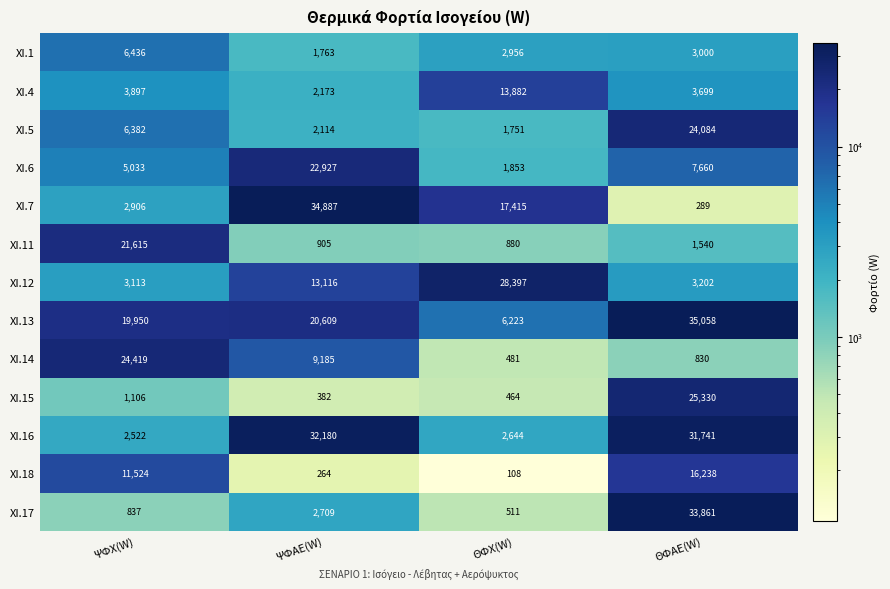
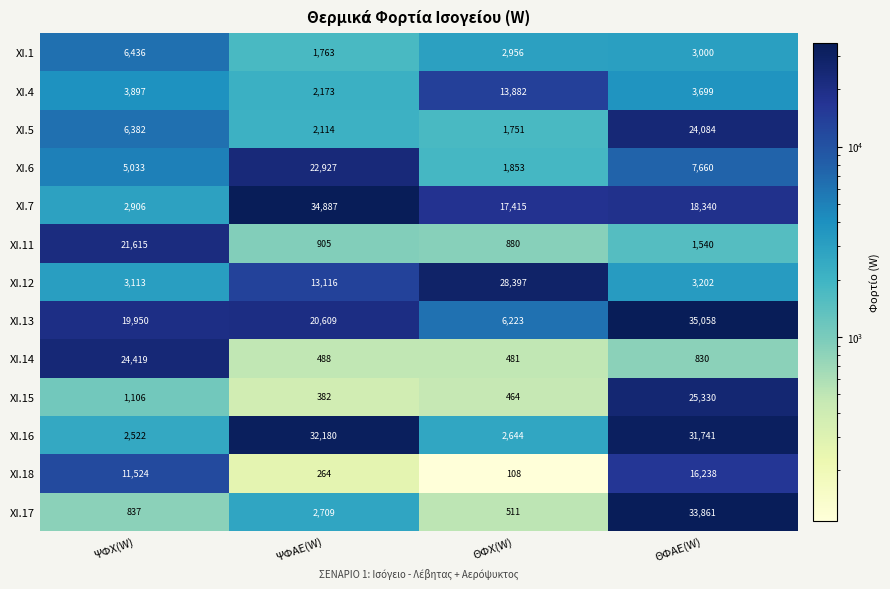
ΧΙ.7, ΘΦΑΕ(W): 289 -> 18,340
ΧΙ.14, ΨΦΑΕ(W): 9,185 -> 488
